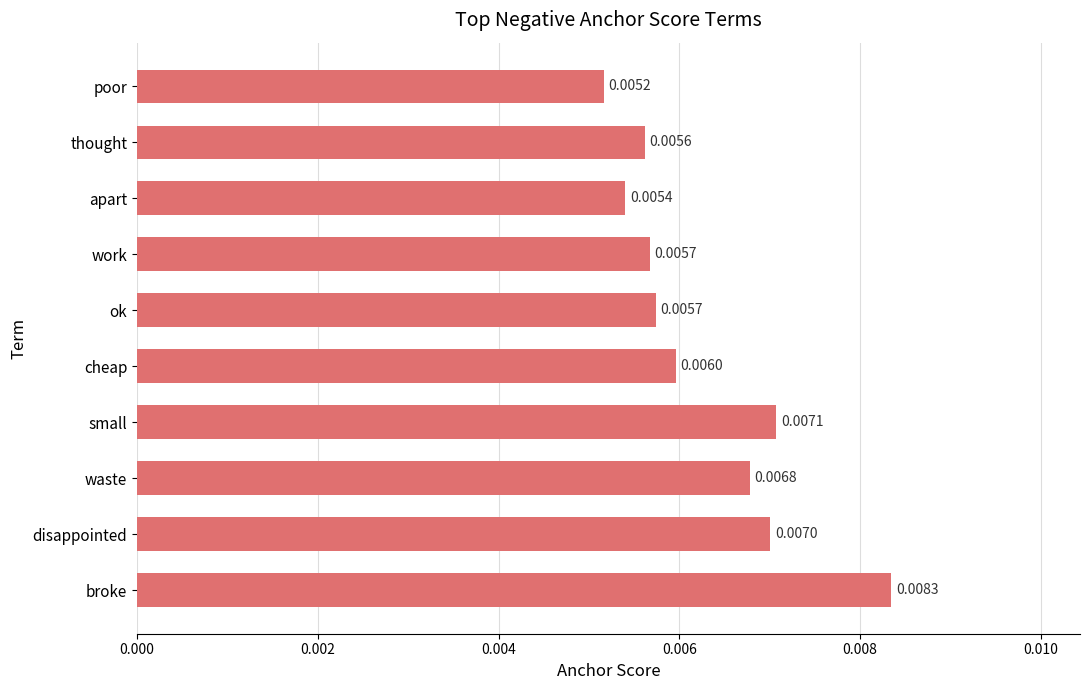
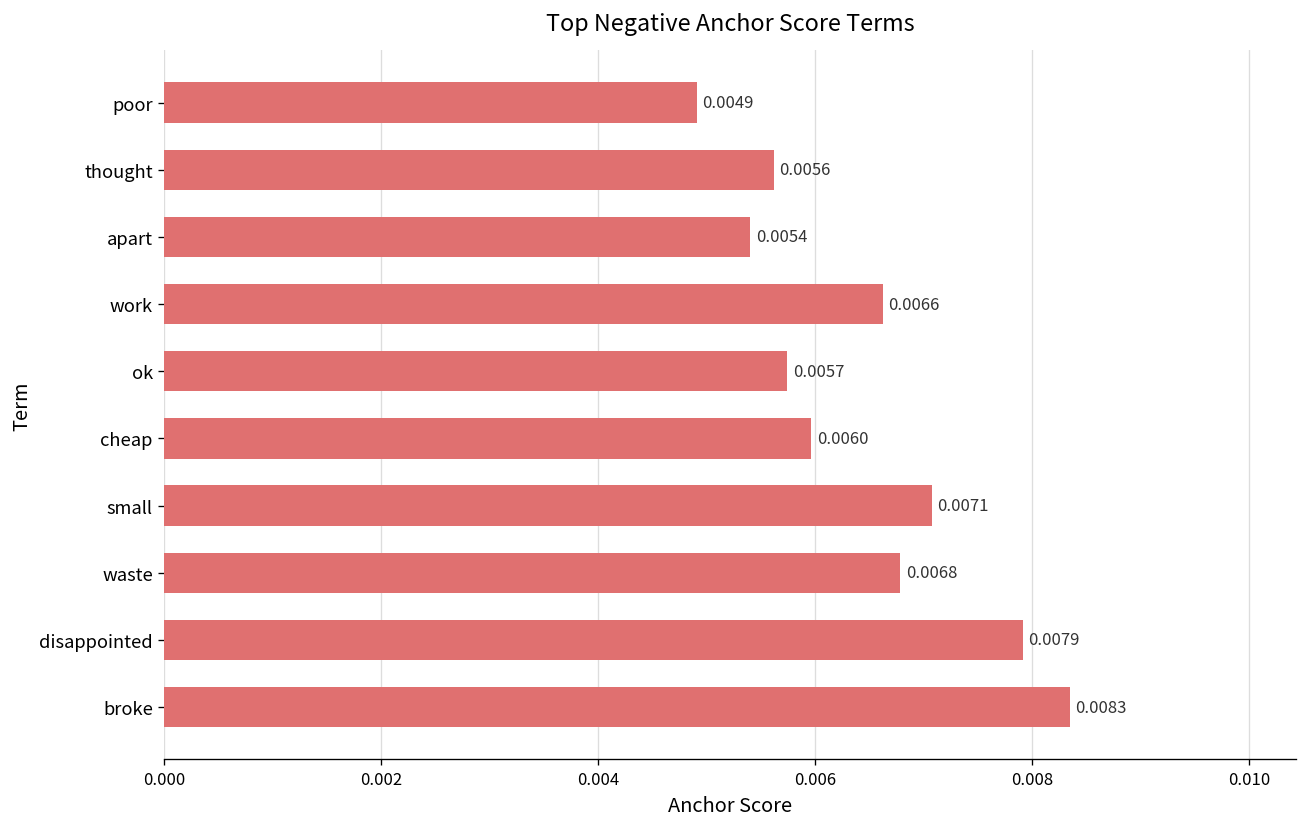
poor: 0.0052 -> 0.0049
work: 0.0057 -> 0.0066
disappointed: 0.0070 -> 0.0079
